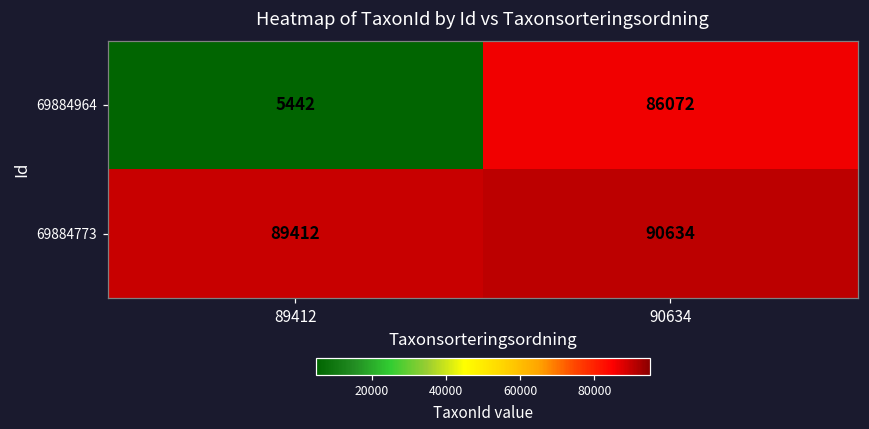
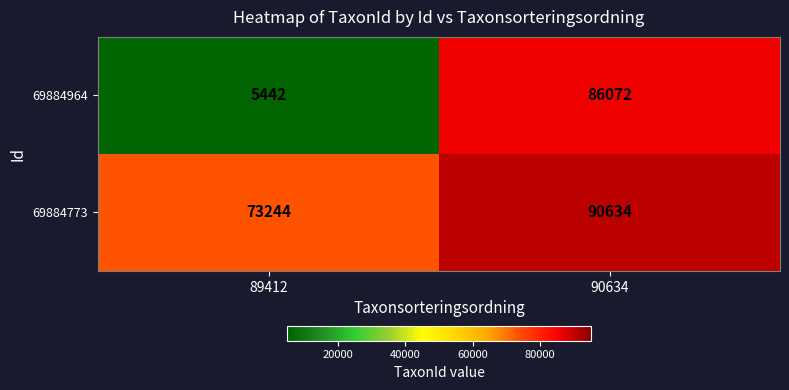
69884773, 89412: 89412 -> 73244
